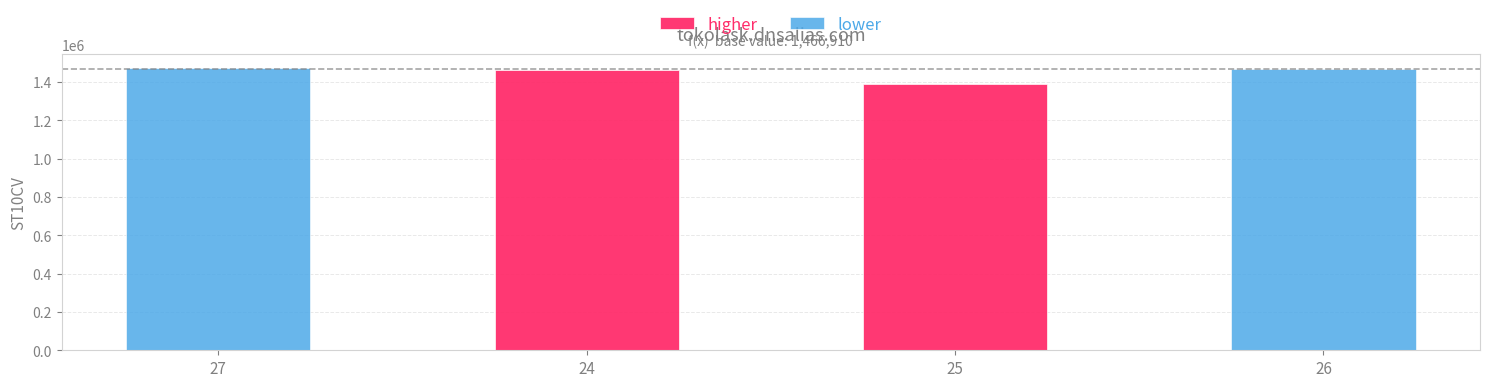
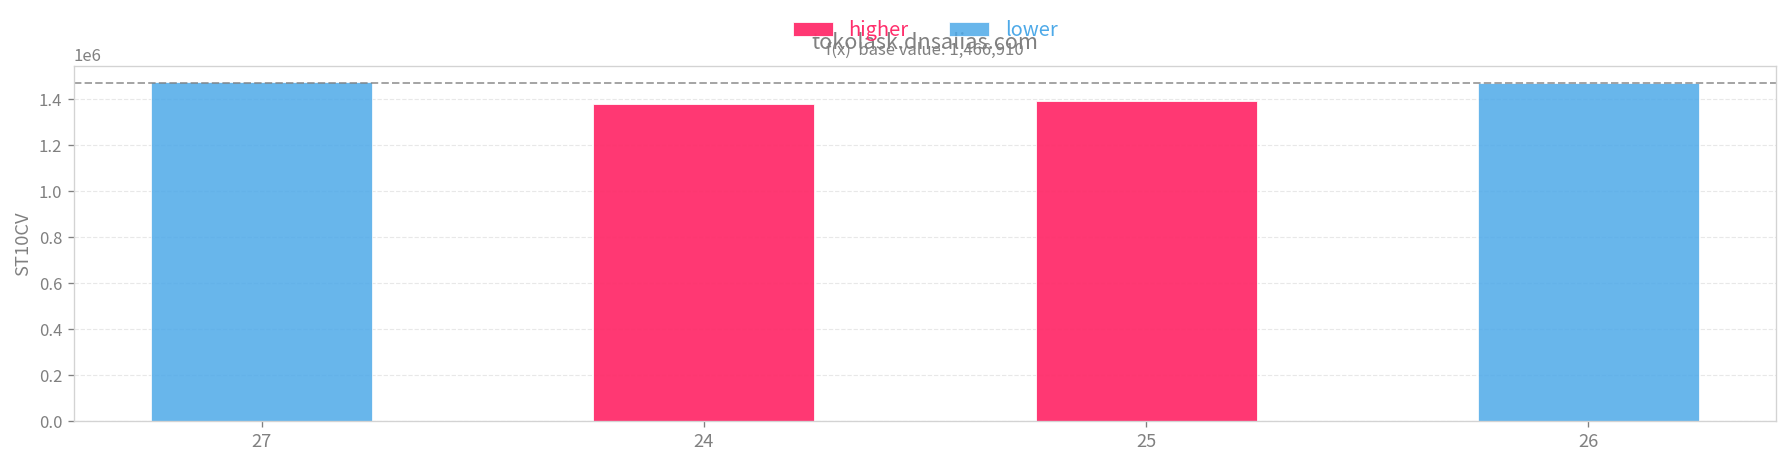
higher, 24: 1460000 -> 1380000
